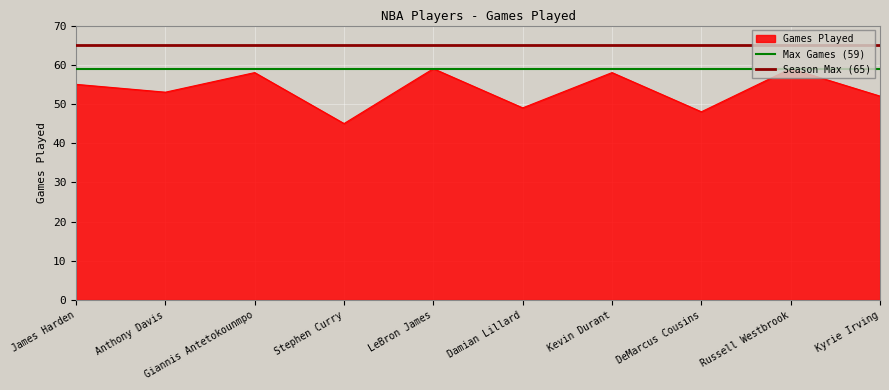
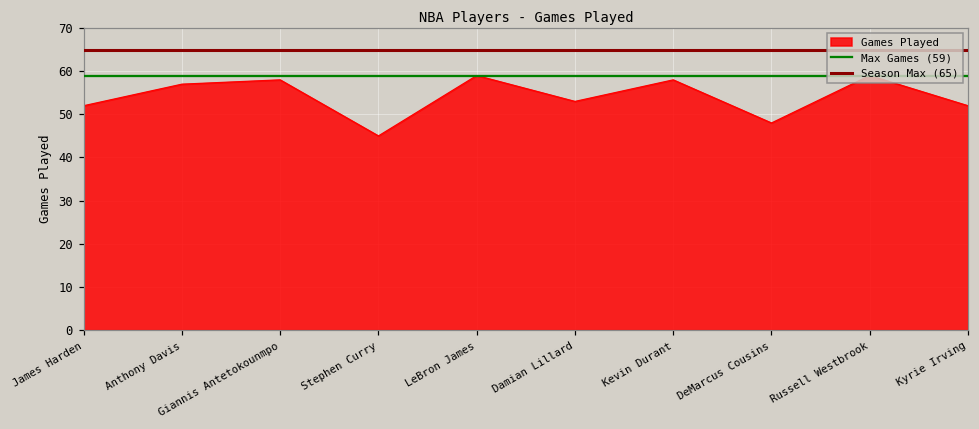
James Harden: 55 -> 52
Anthony Davis: 53 -> 57
Damian Lillard: 49 -> 53
